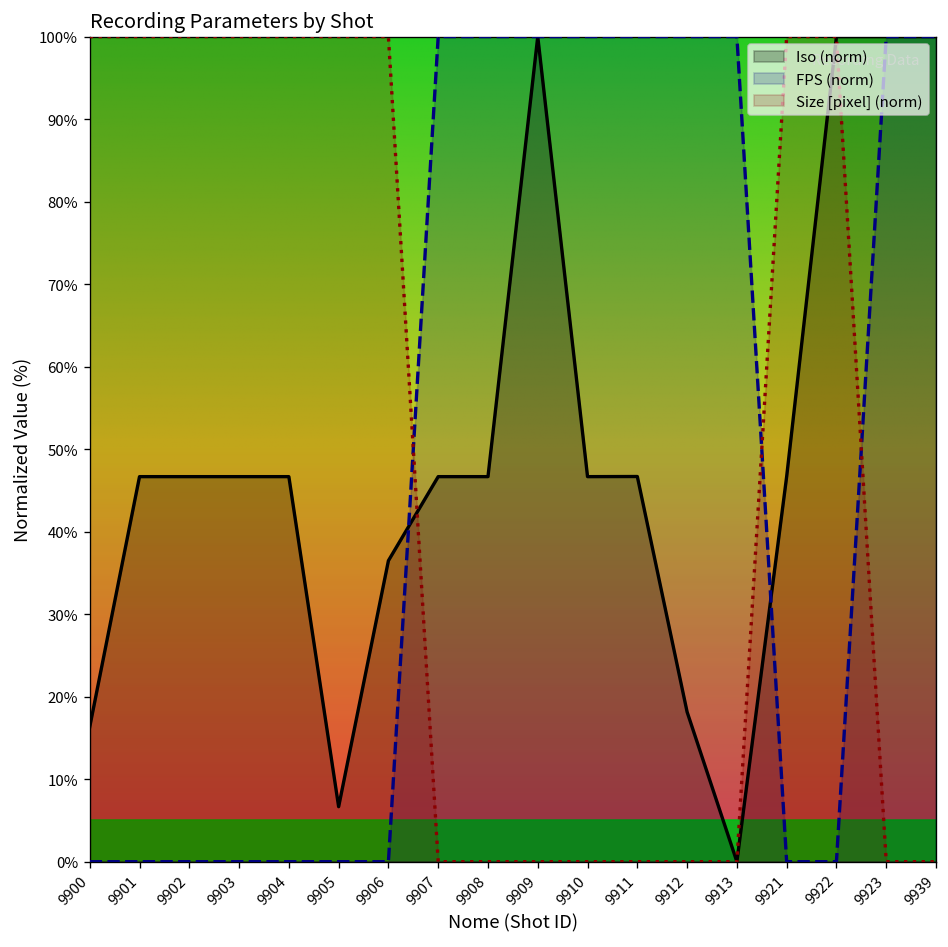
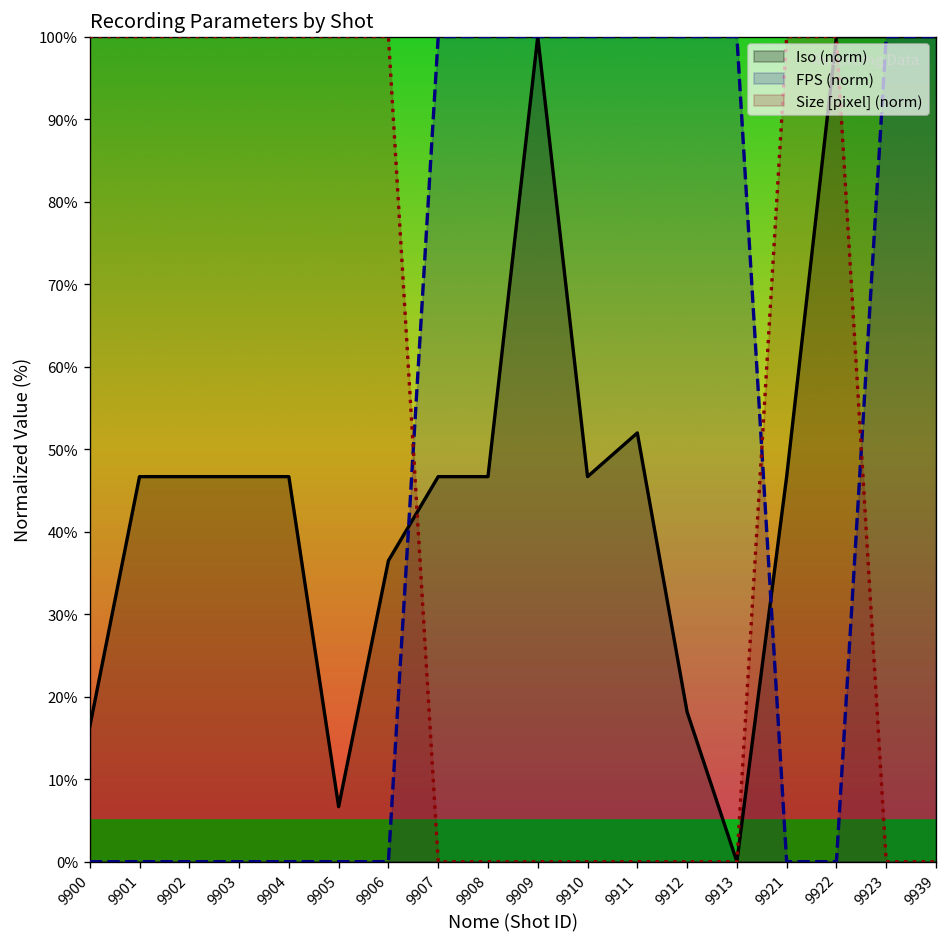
Iso (norm), 9911: 47% -> 52%
